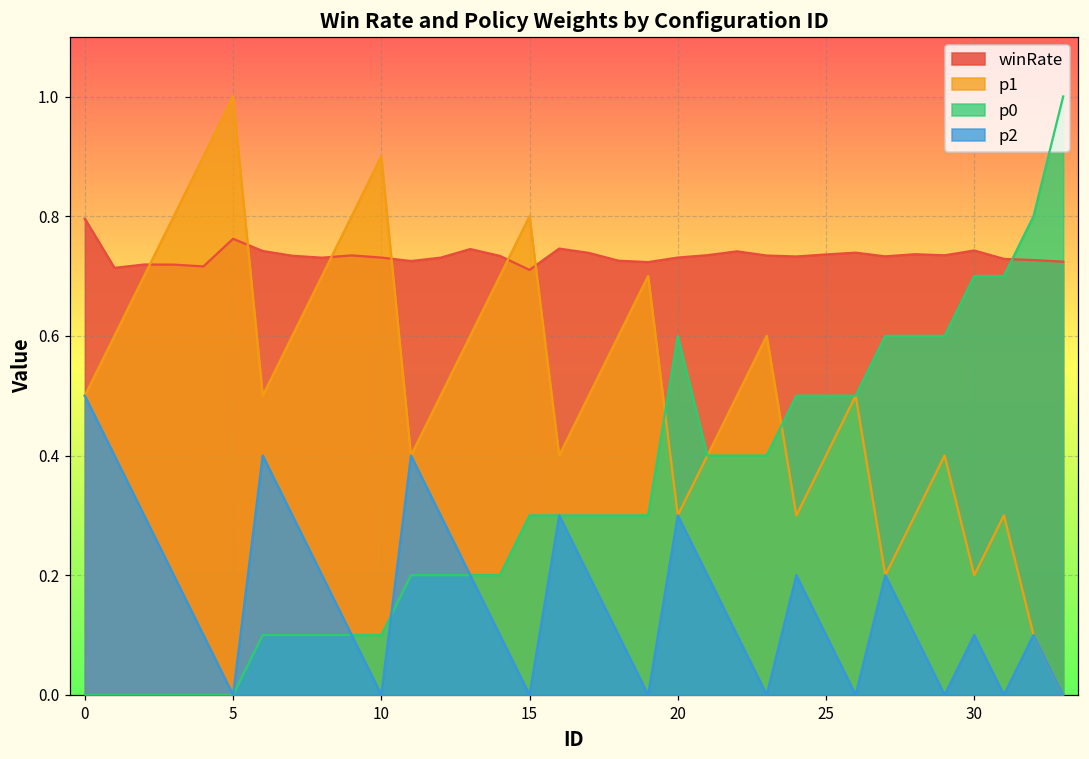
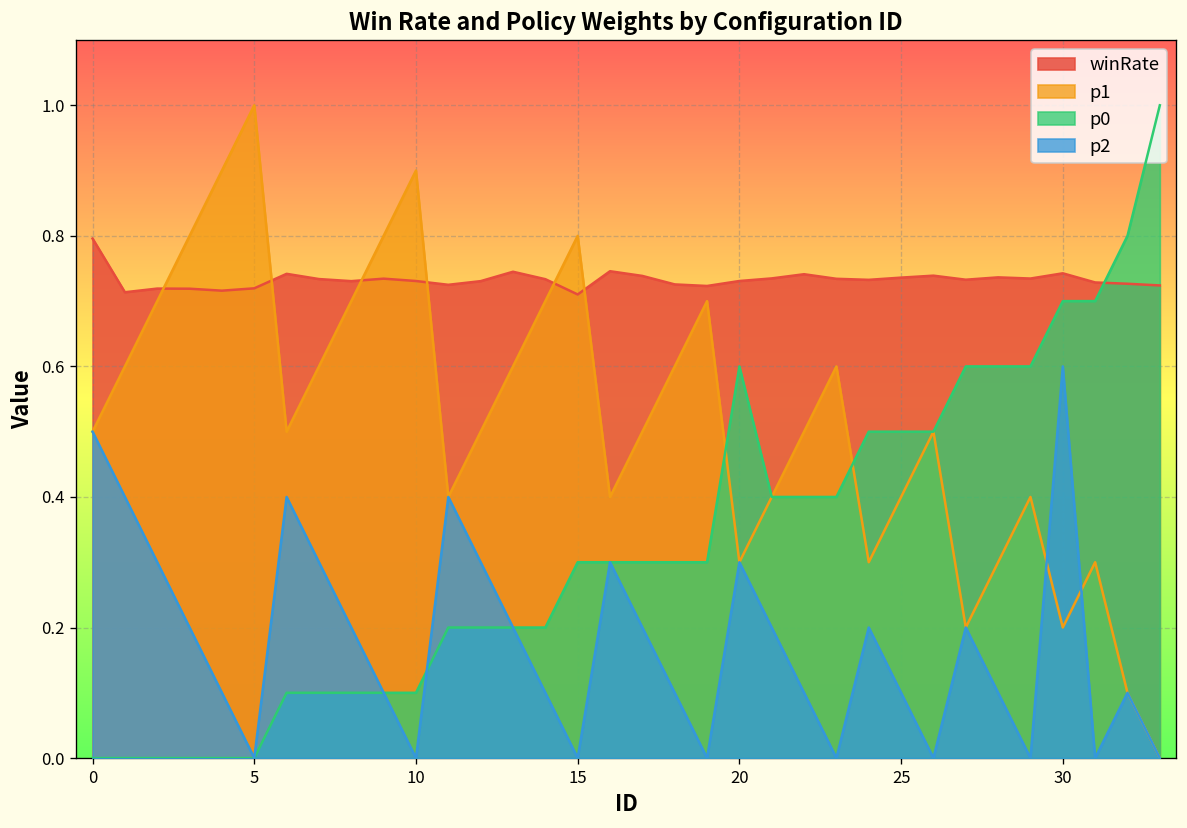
winRate, 5: 0.76 -> 0.72
p2, 30: 0.1 -> 0.6
